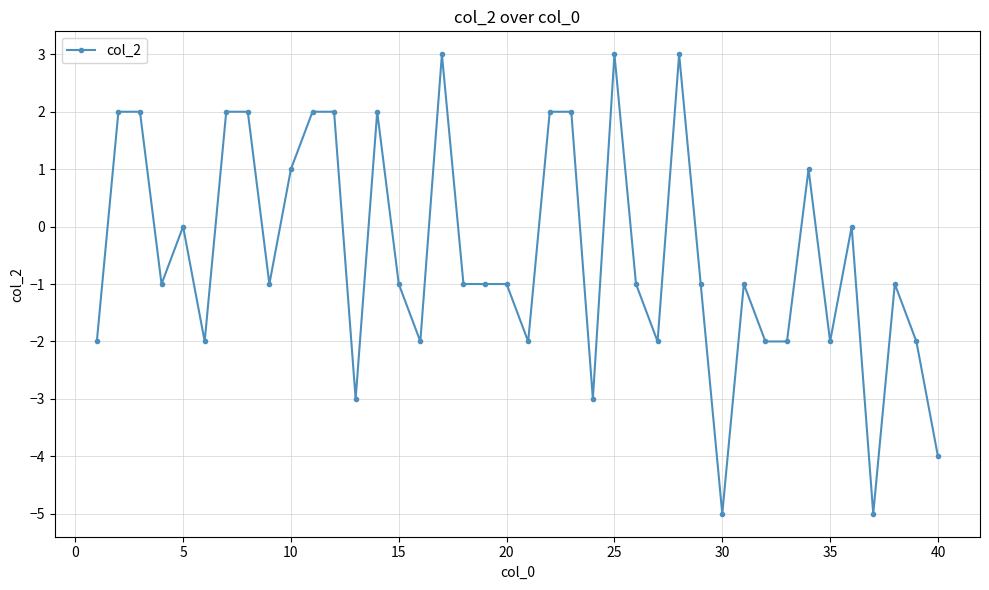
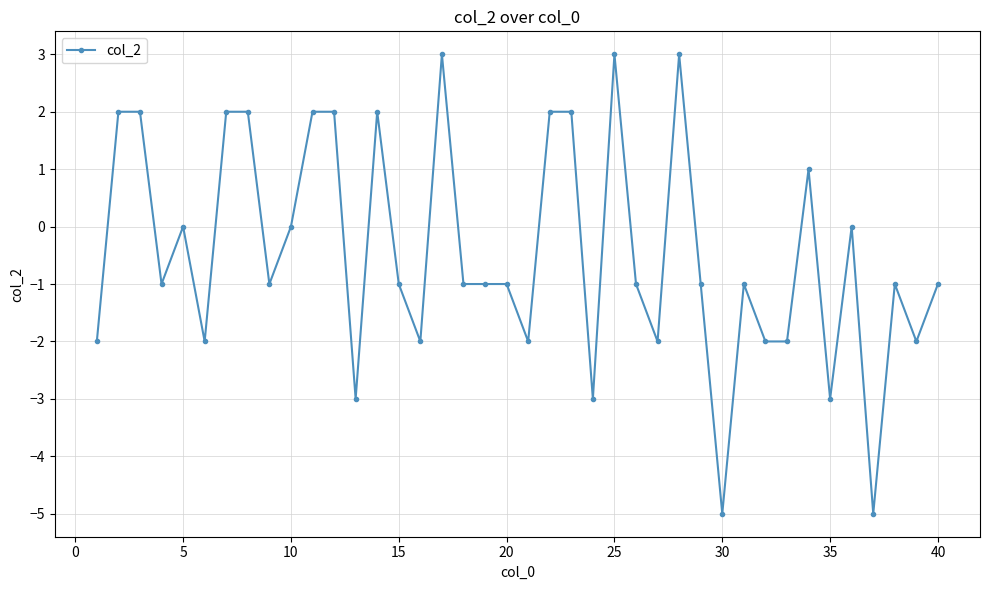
10: 1 -> 0
35: -2 -> -3
40: -4 -> -1
